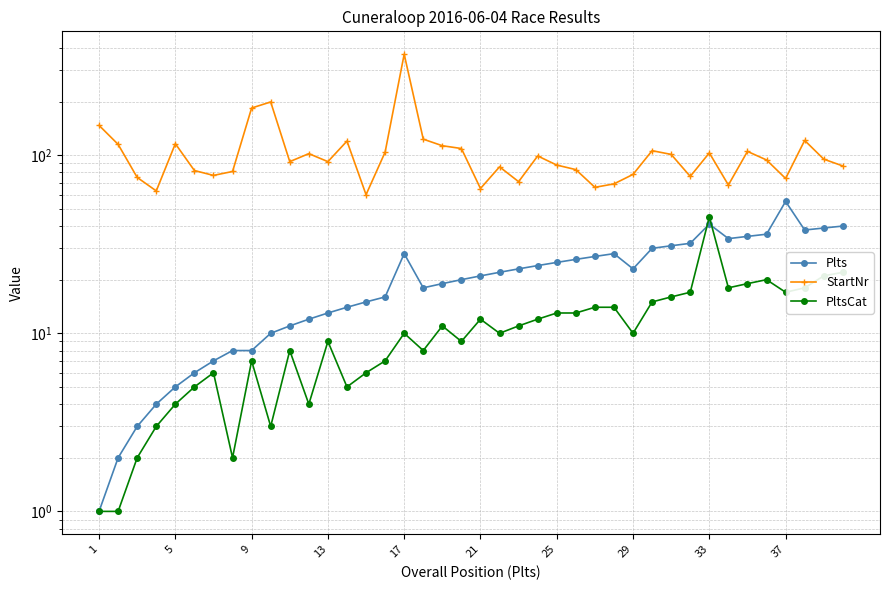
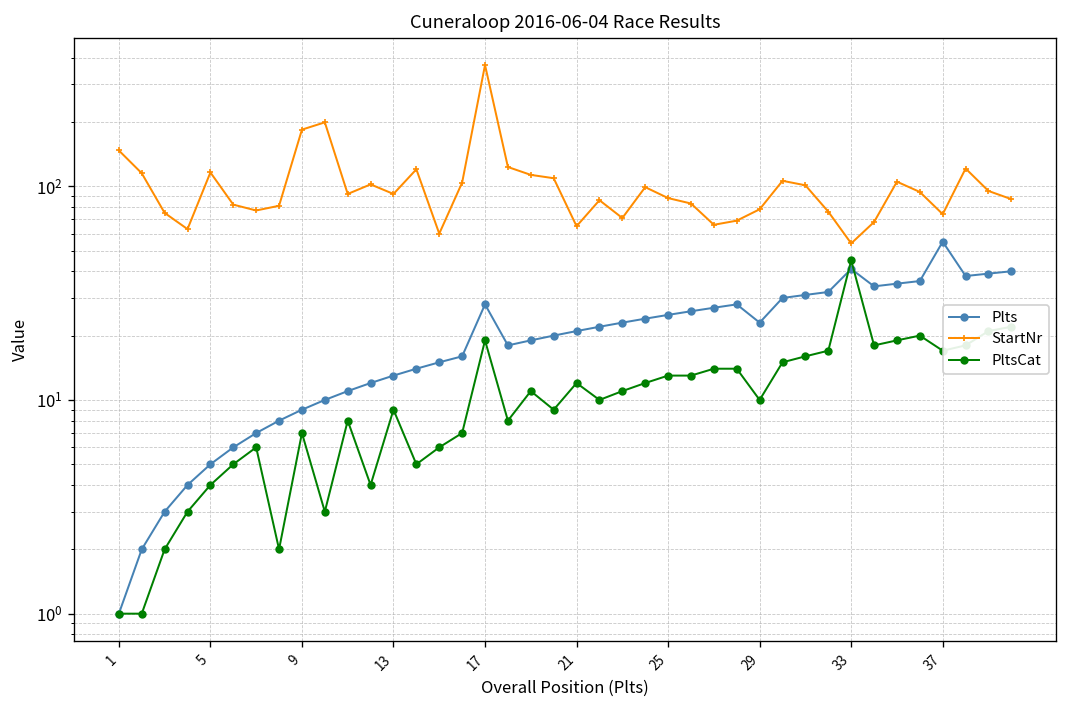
Plts, 9: 8 -> 9
PltsCat, 17: 10 -> 19
StartNr, 33: 100 -> 54
